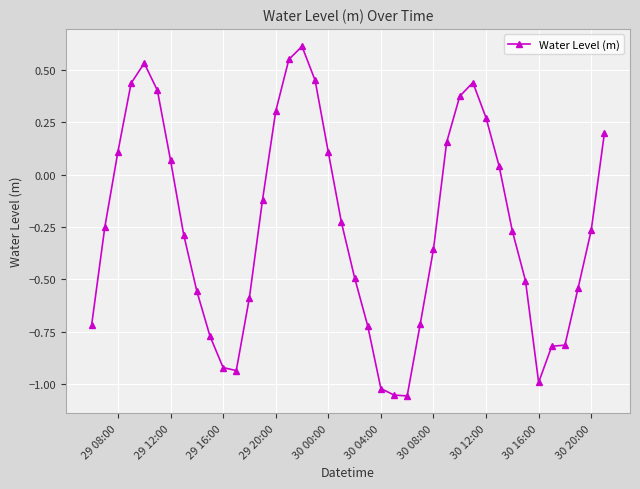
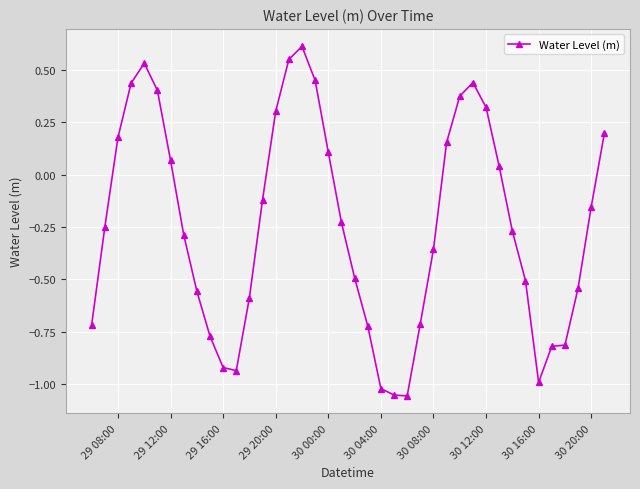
29 08:00: 0.11 -> 0.18
30 12:00: 0.27 -> 0.32
30 20:00: -0.27 -> -0.15
